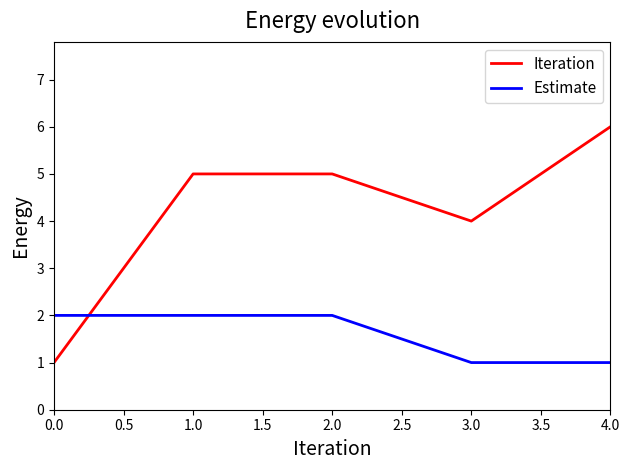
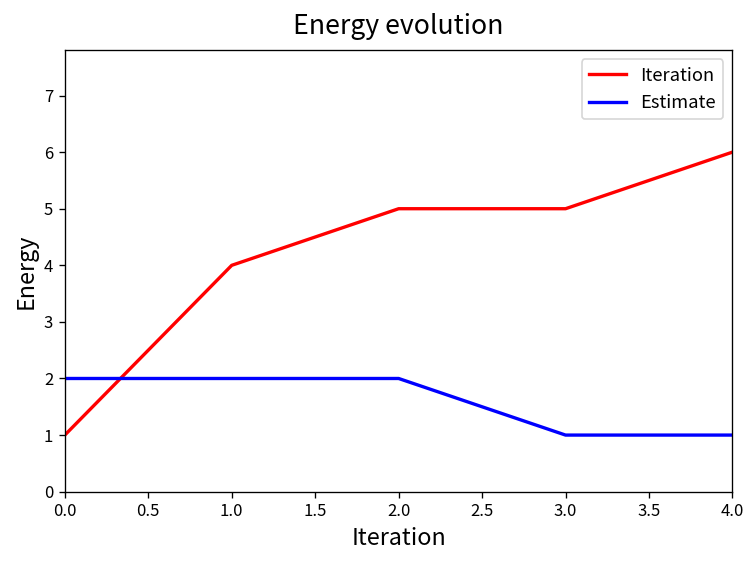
Iteration, 1.0: 5 -> 4
Iteration, 3.0: 4 -> 5
